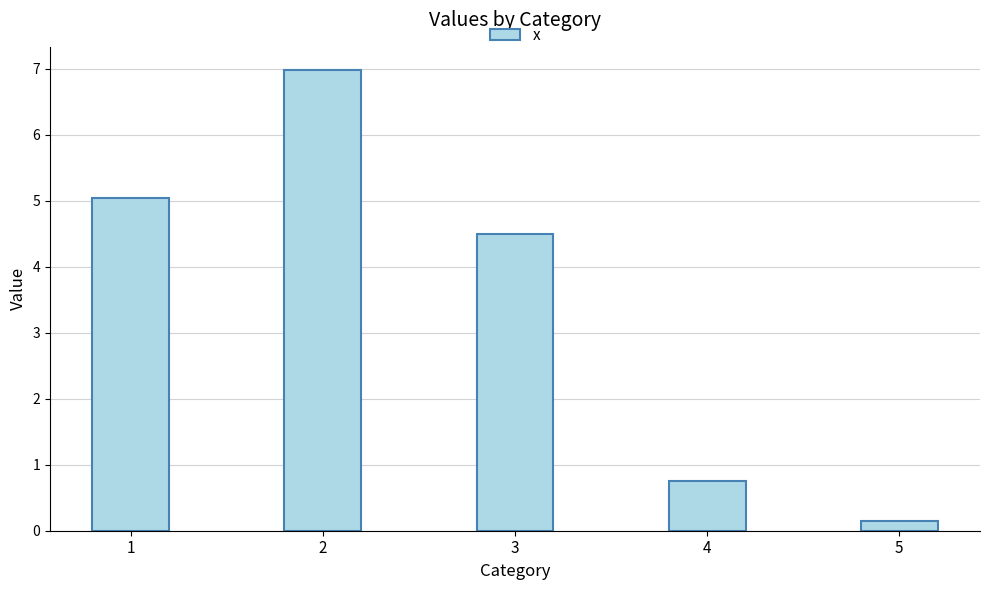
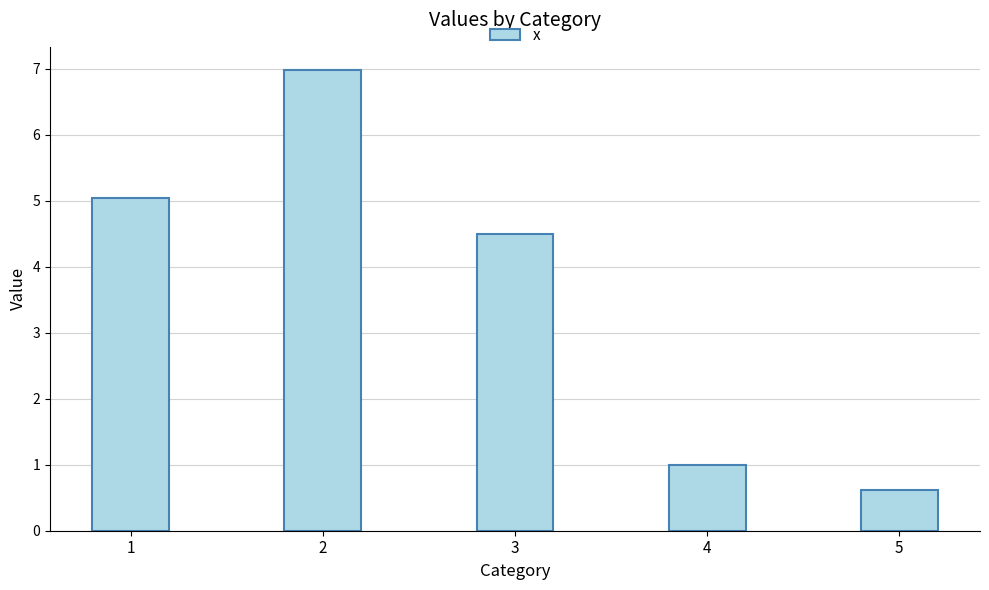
4: 0.8 -> 1.0
5: 0.1 -> 0.6
